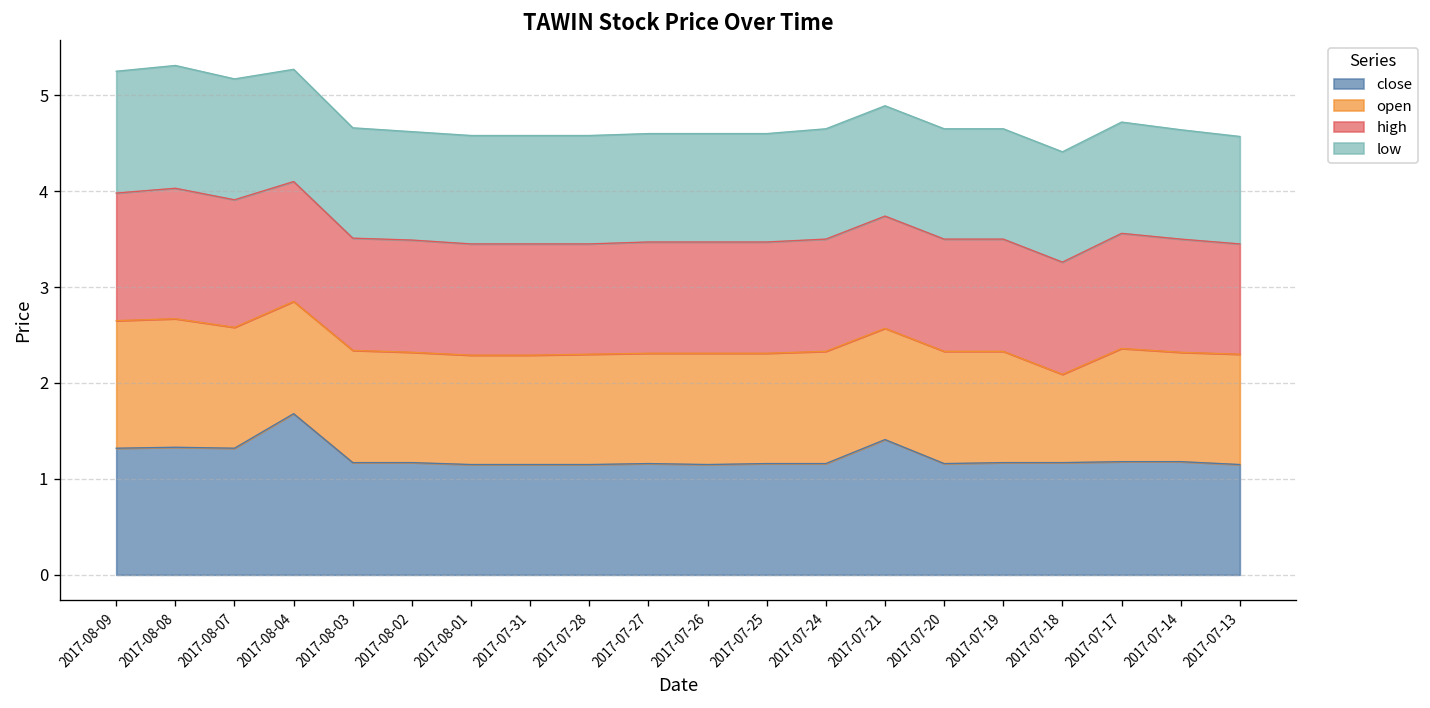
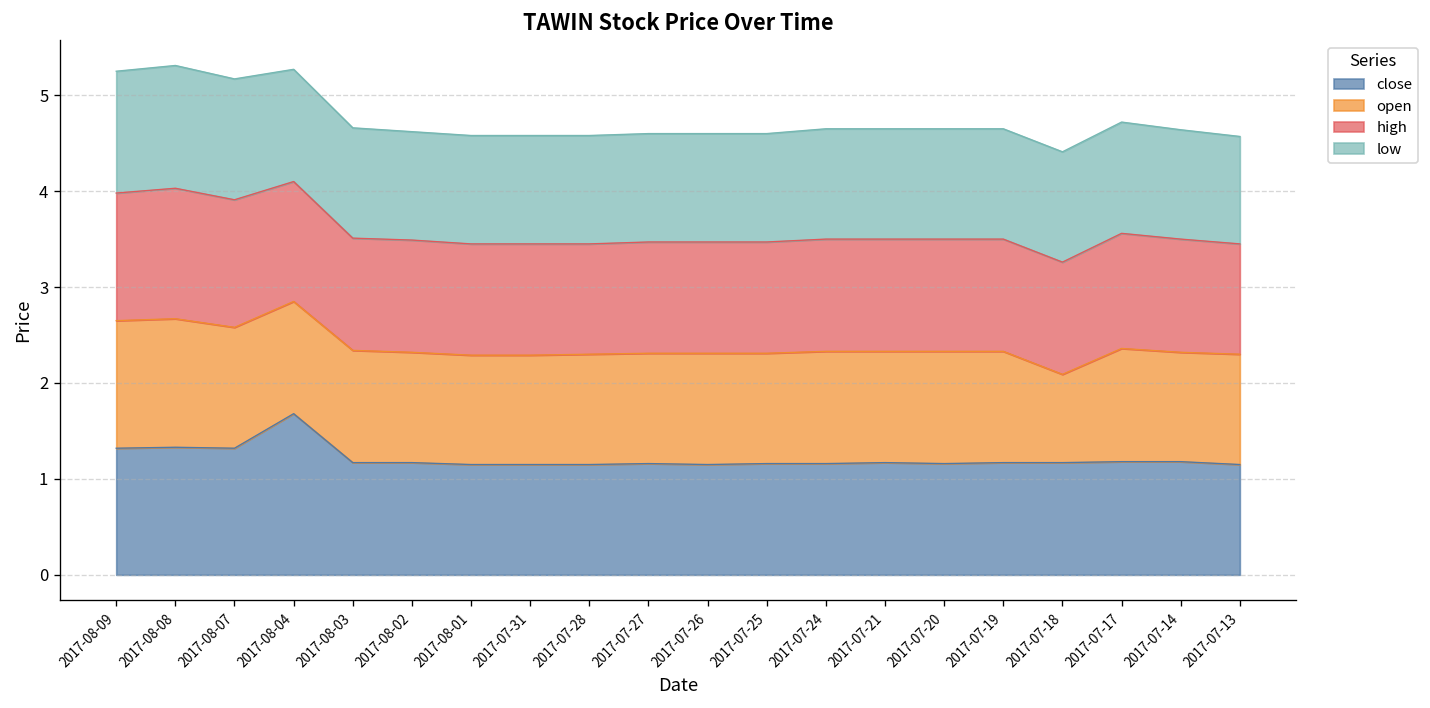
close, 2017-07-21: 1.4 -> 1.2
